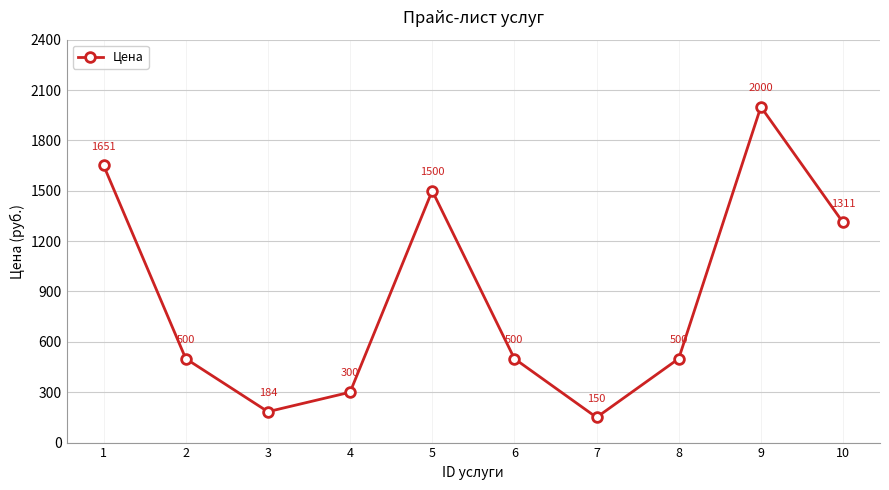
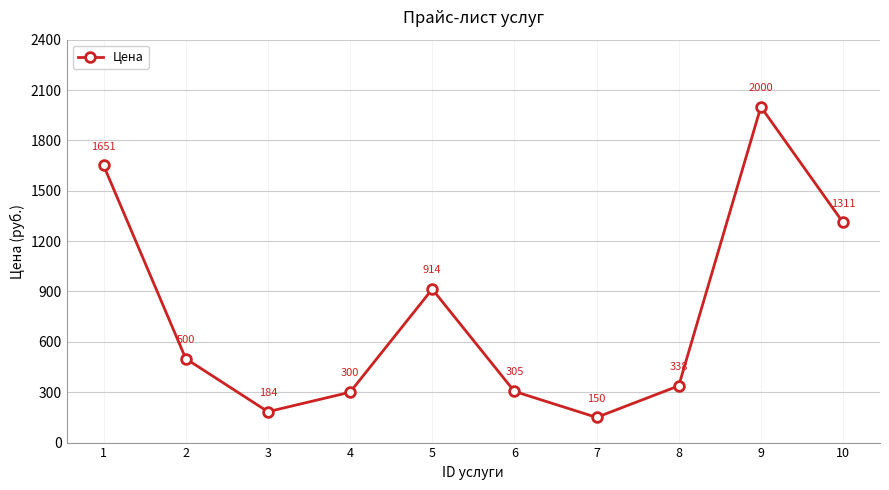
5: 1500 -> 914
6: 500 -> 305
8: 500 -> 338
